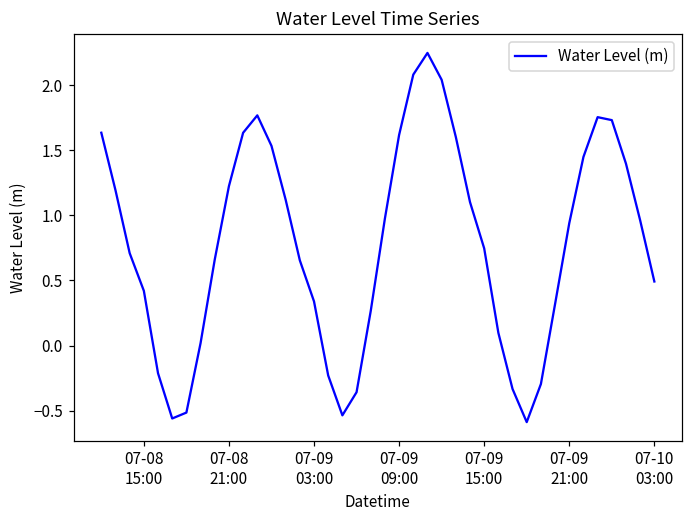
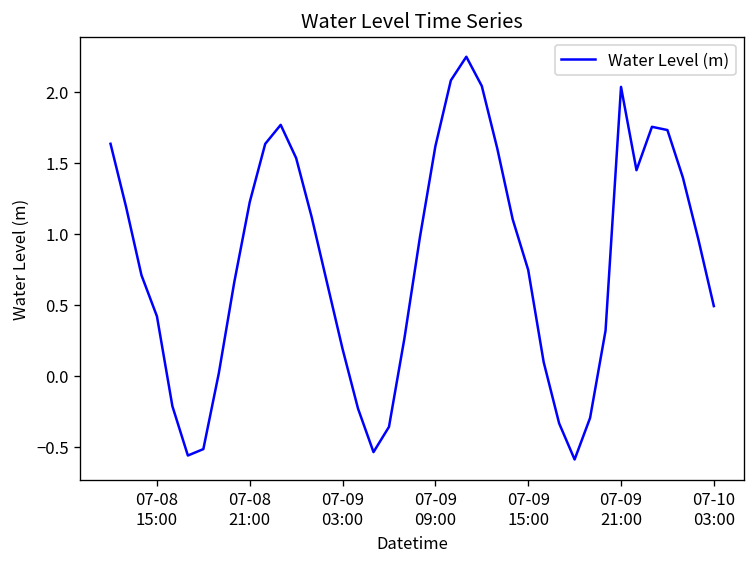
07-09 03:00: 0.34 -> 0.19
07-09 21:00: 0.94 -> 2.03
